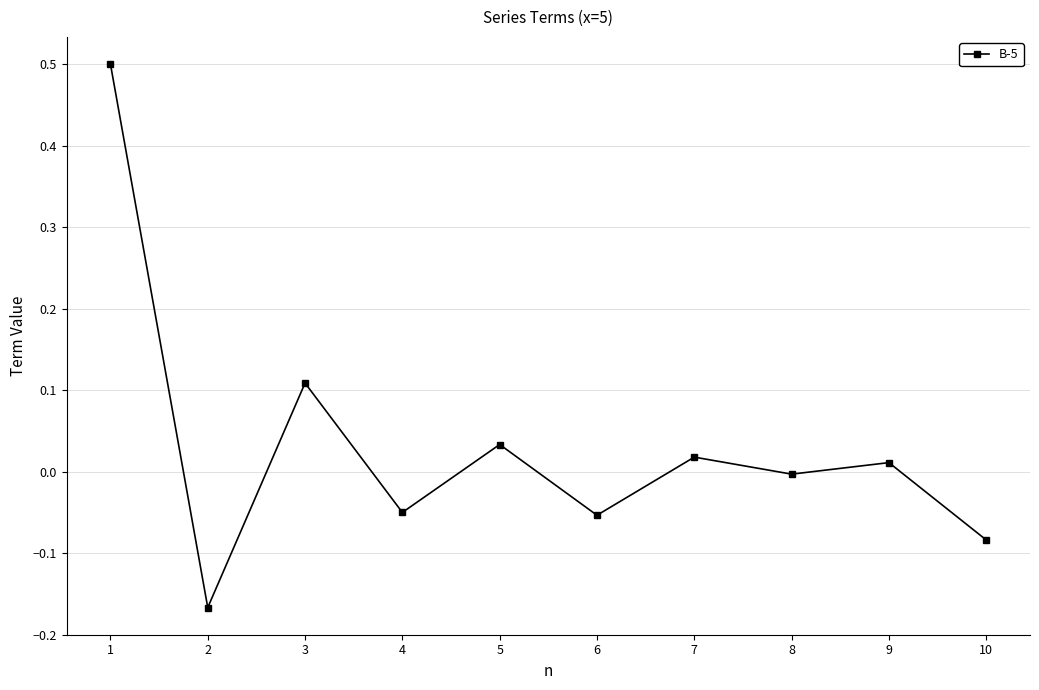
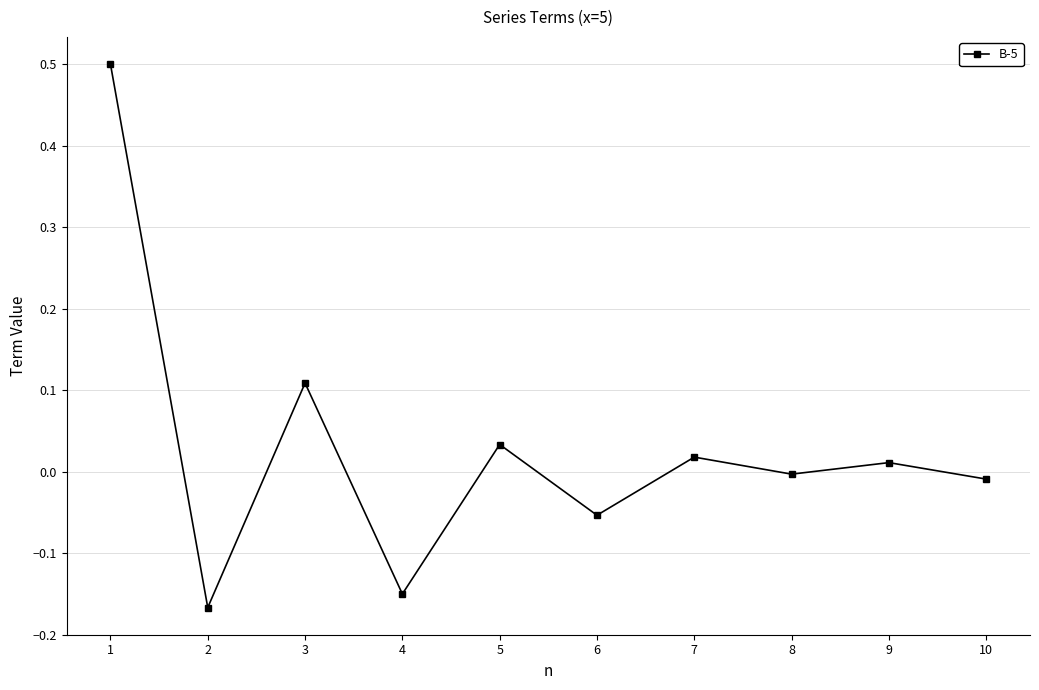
4: -0.05 -> -0.15
10: -0.08 -> -0.01
